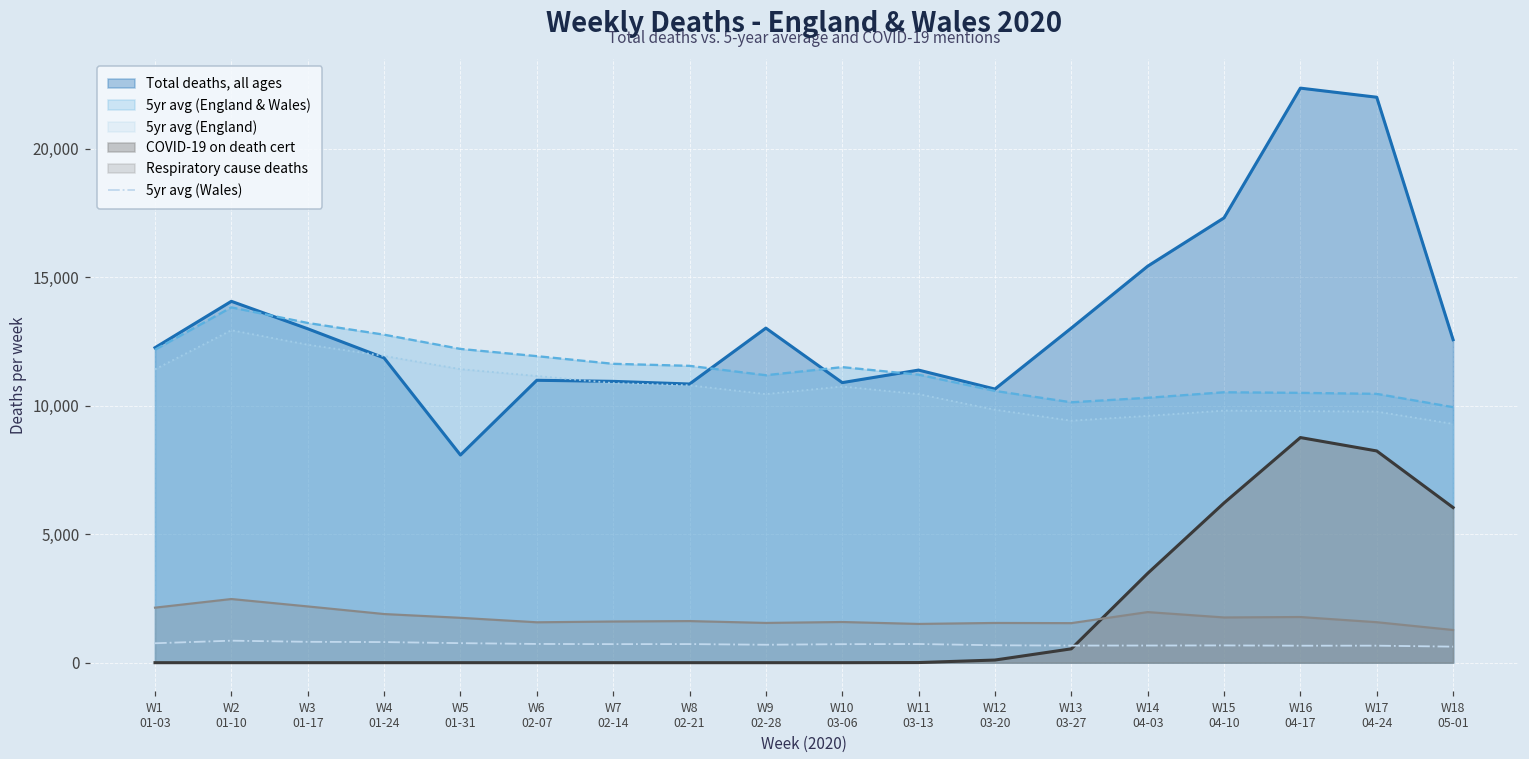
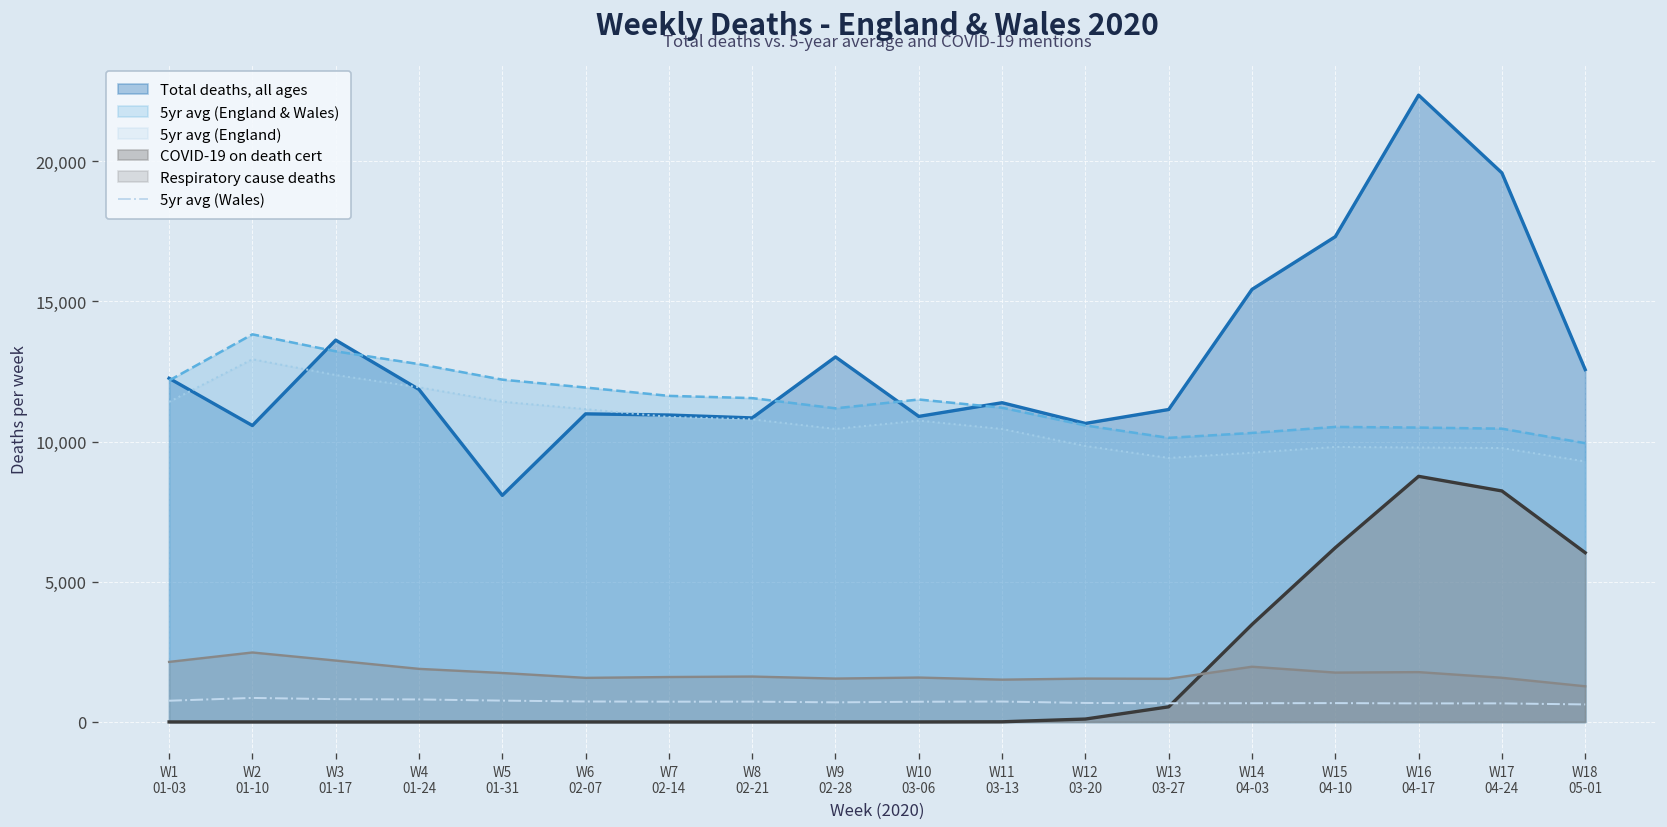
Total deaths, all ages, W2 01-10: 14,100 -> 10,600
Total deaths, all ages, W3 01-17: 13,000 -> 13,600
Total deaths, all ages, W13 03-27: 13,000 -> 11,100
Total deaths, all ages, W17 04-24: 22,000 -> 19,600
